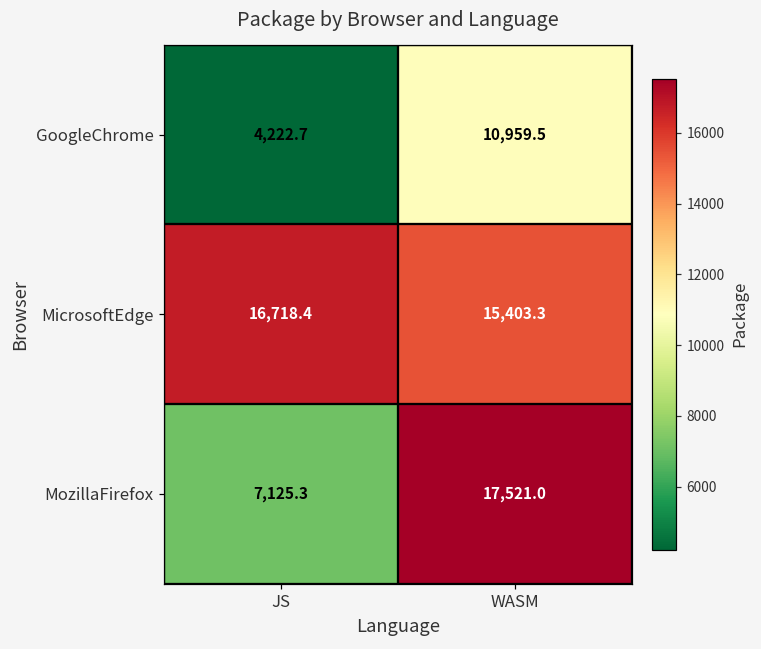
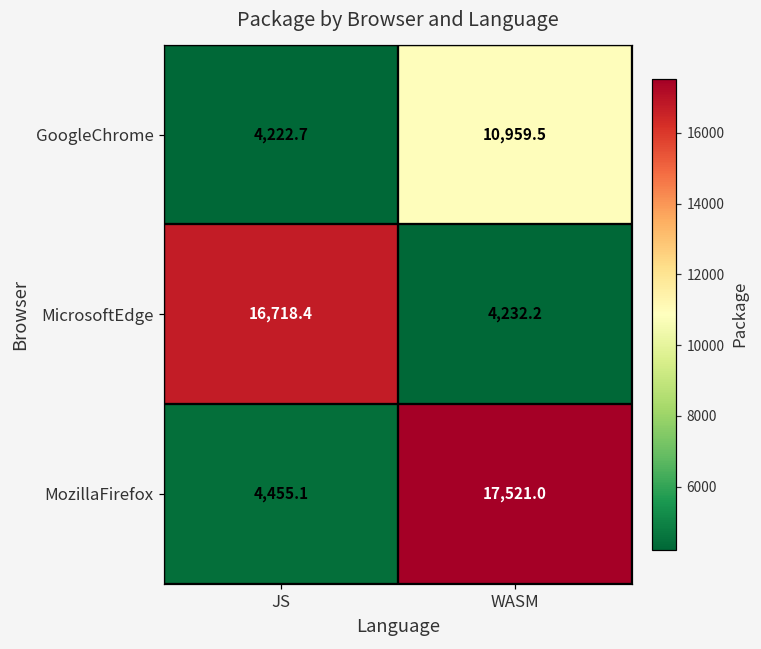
MicrosoftEdge, WASM: 15,403.3 -> 4,232.2
MozillaFirefox, JS: 7,125.3 -> 4,455.1
